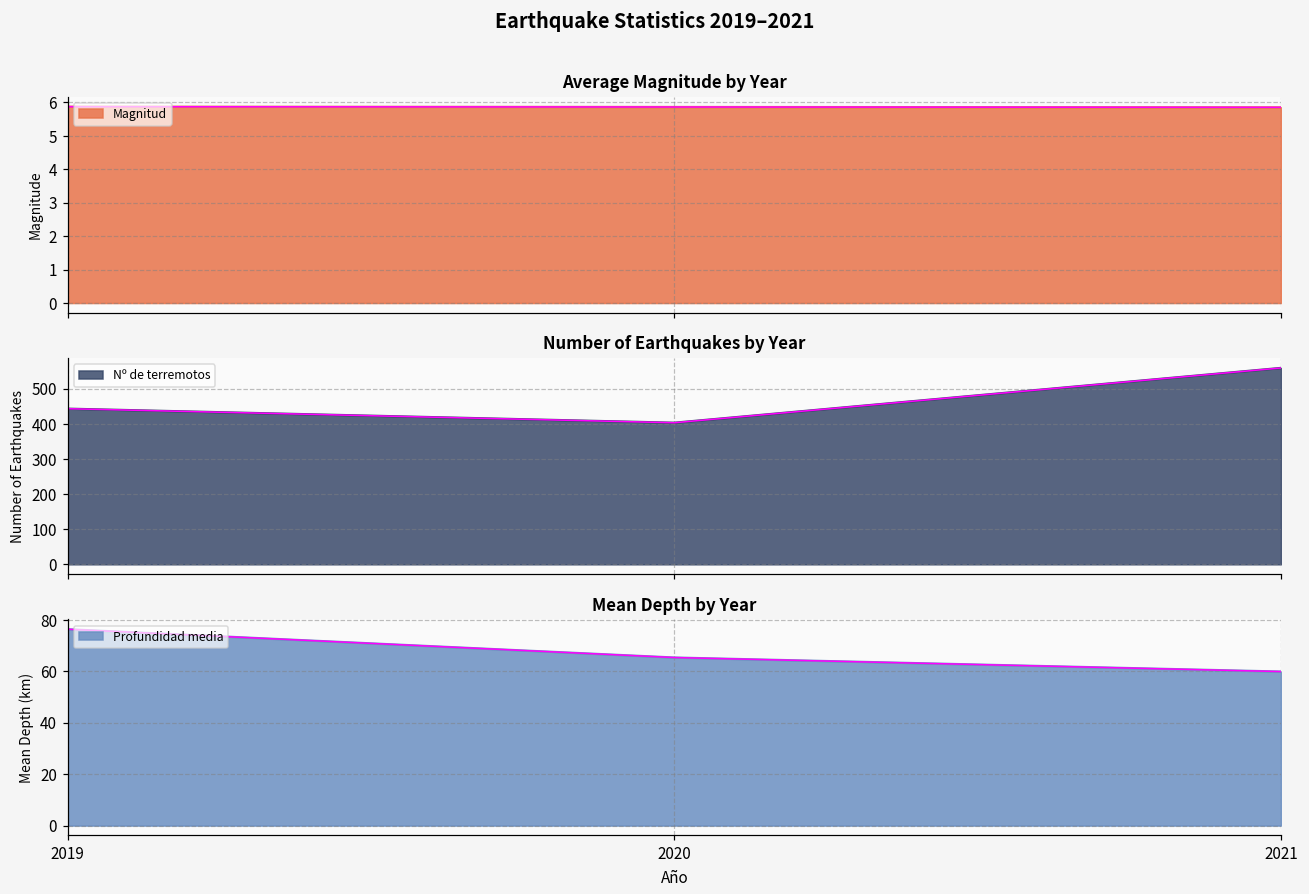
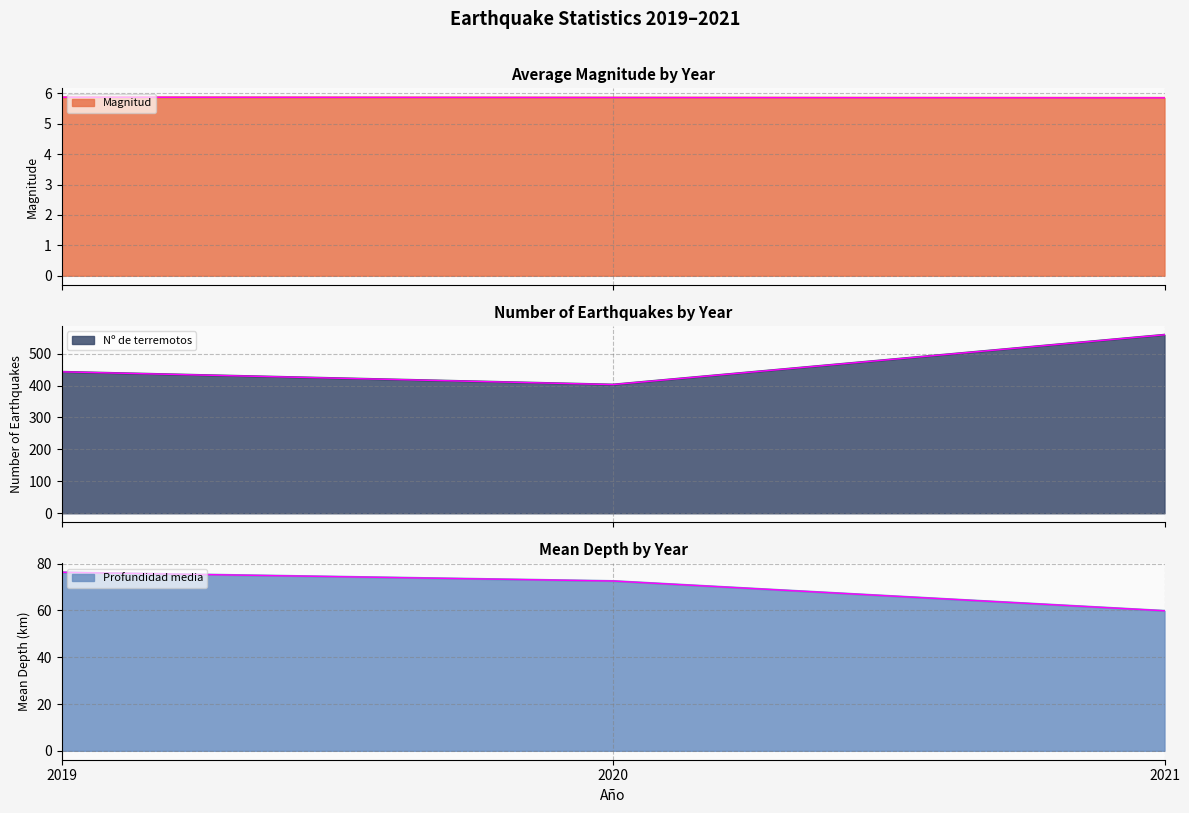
Mean Depth by Year, 2020: 65 -> 73
